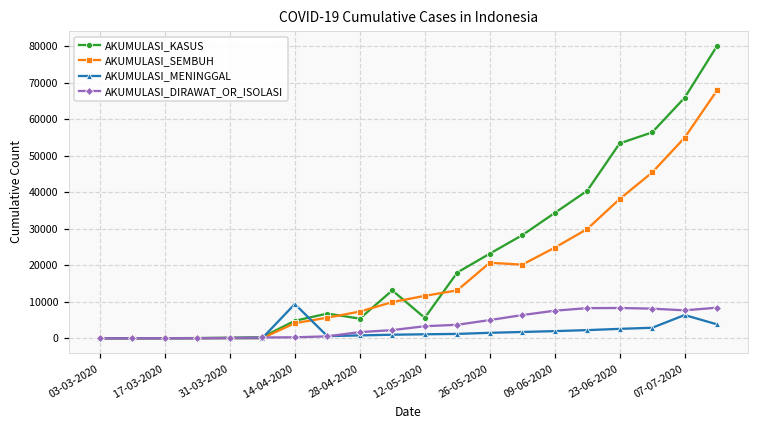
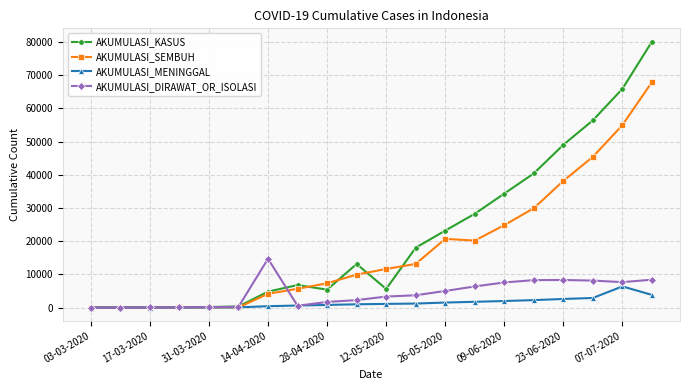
AKUMULASI_MENINGGAL, 14-04-2020: 9000 -> 0
AKUMULASI_DIRAWAT_OR_ISOLASI, 14-04-2020: 0 -> 15000
AKUMULASI_KASUS, 23-06-2020: 53000 -> 49000
